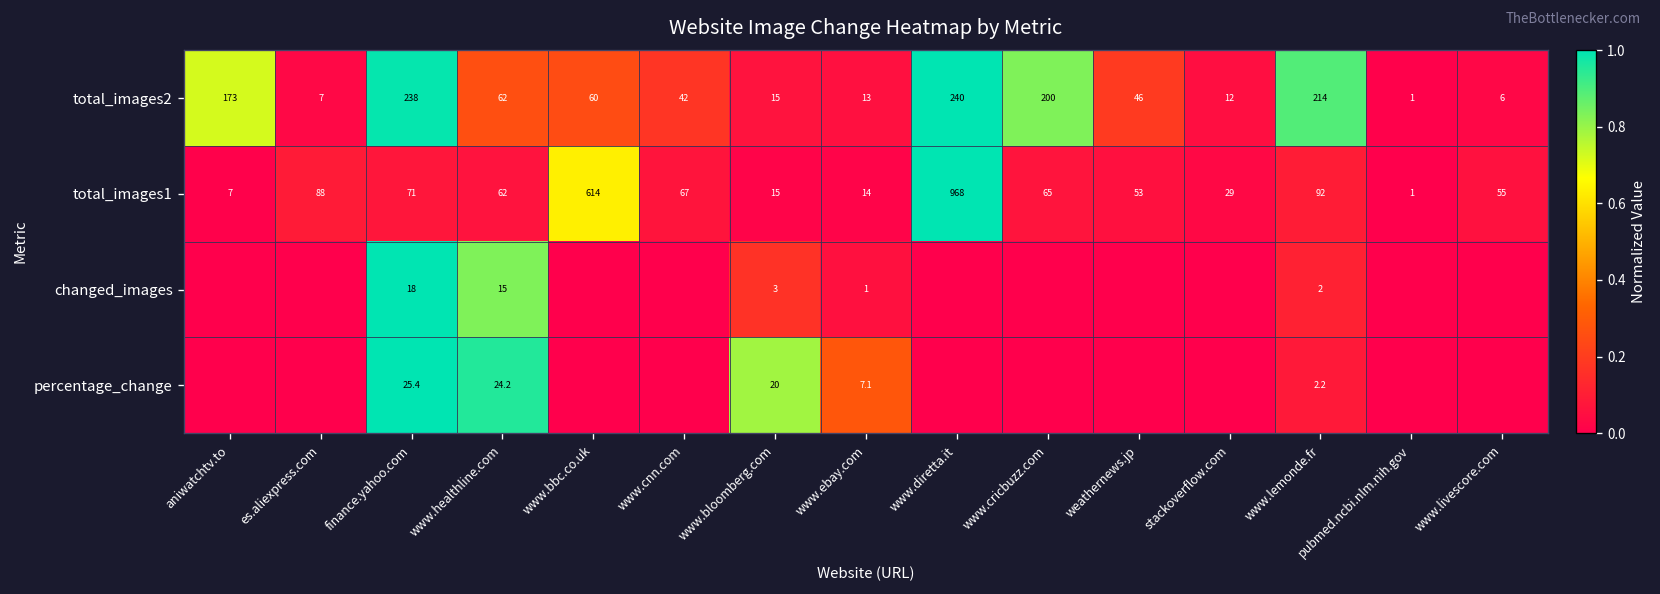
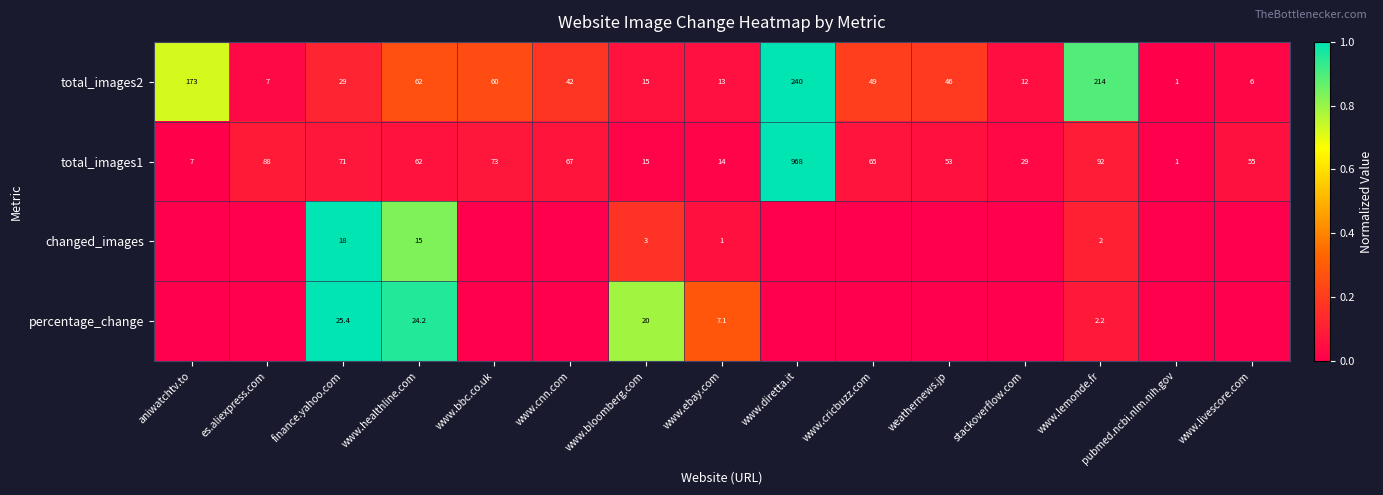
total_images2, finance.yahoo.com: 238 -> 29
total_images2, www.cricbuzz.com: 200 -> 49
total_images1, www.bbc.co.uk: 614 -> 73
